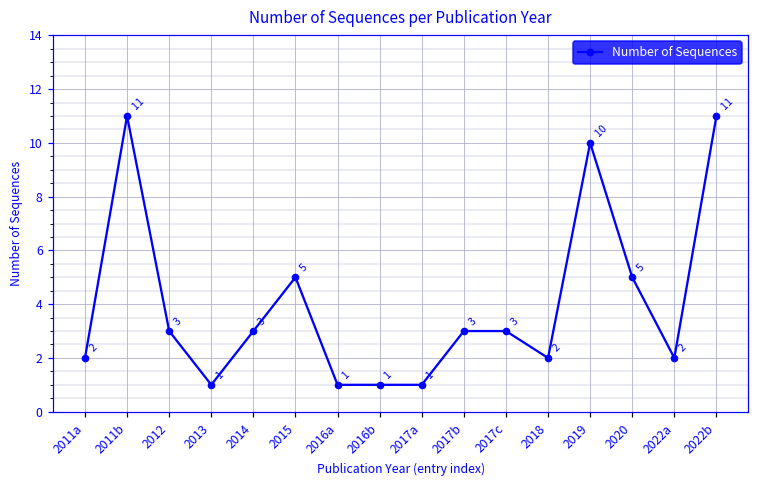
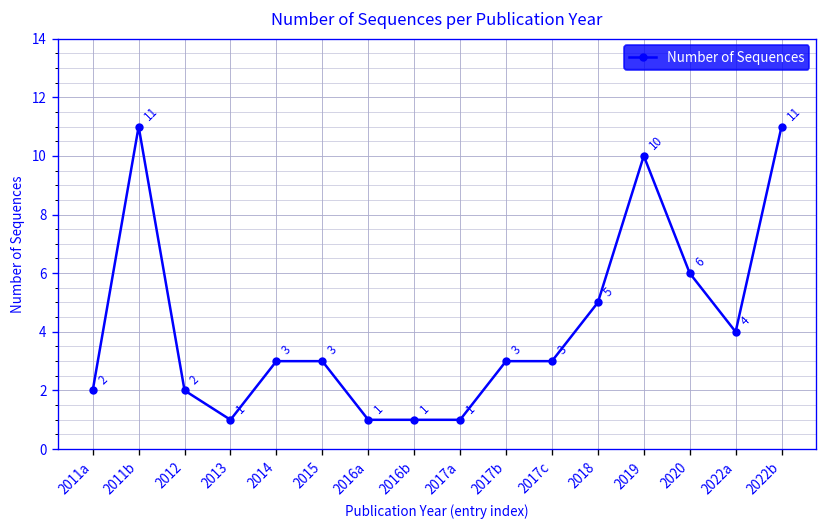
2012: 3 -> 2
2015: 5 -> 3
2018: 2 -> 5
2020: 5 -> 6
2022a: 2 -> 4
